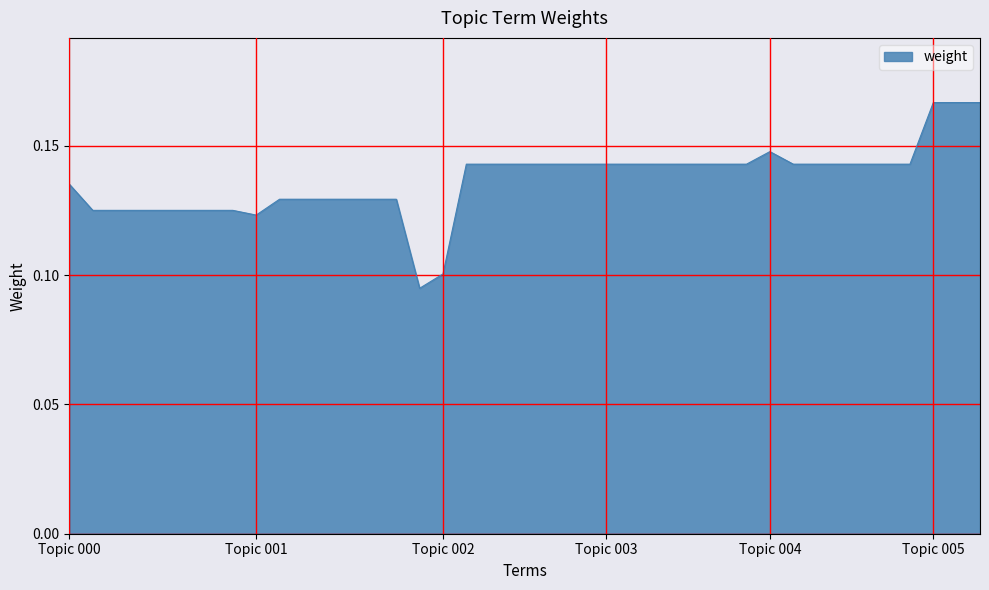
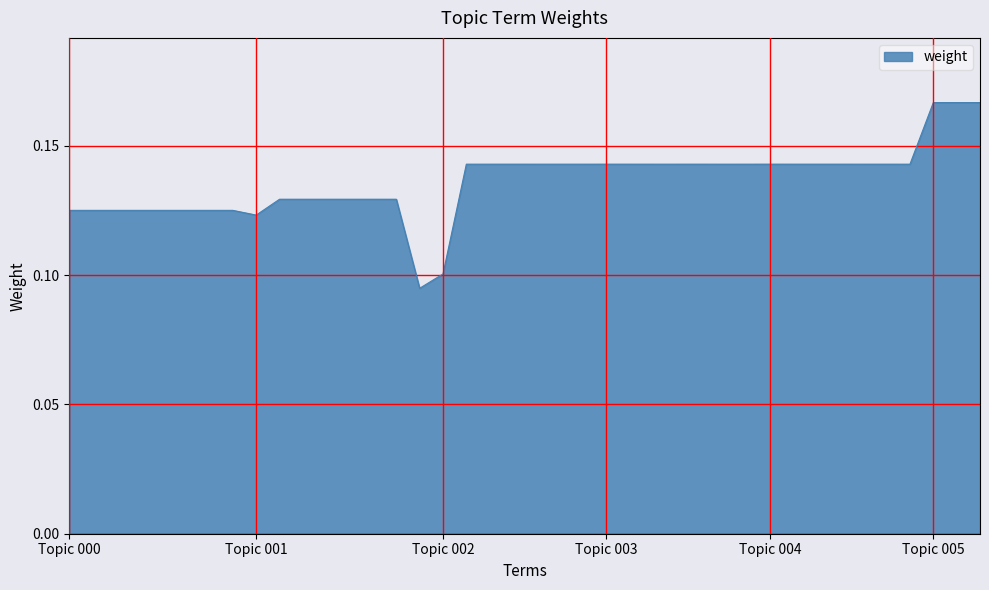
Topic 000: 0.135 -> 0.125
Topic 004: 0.148 -> 0.143
